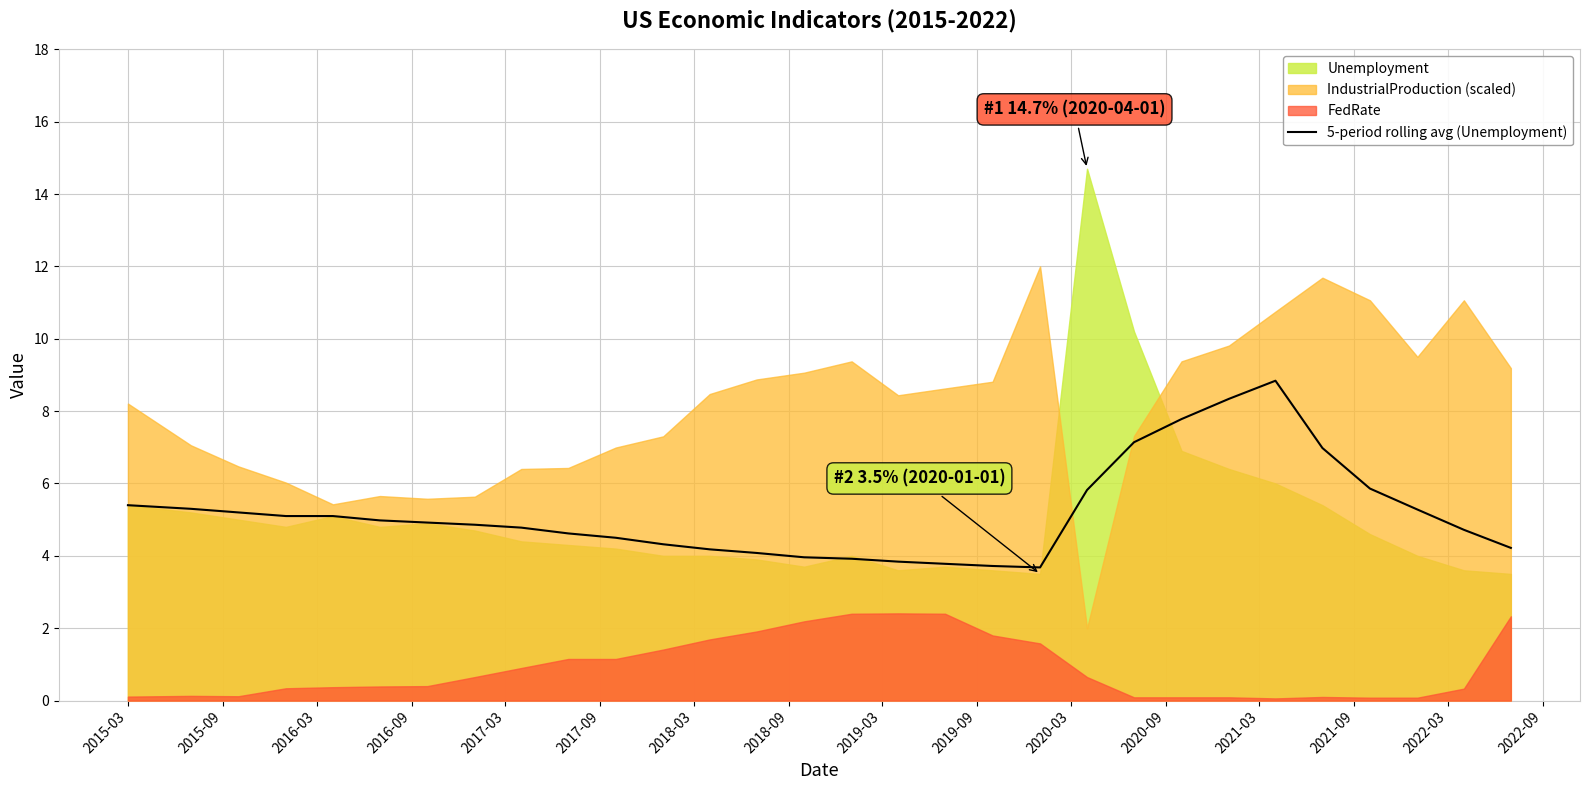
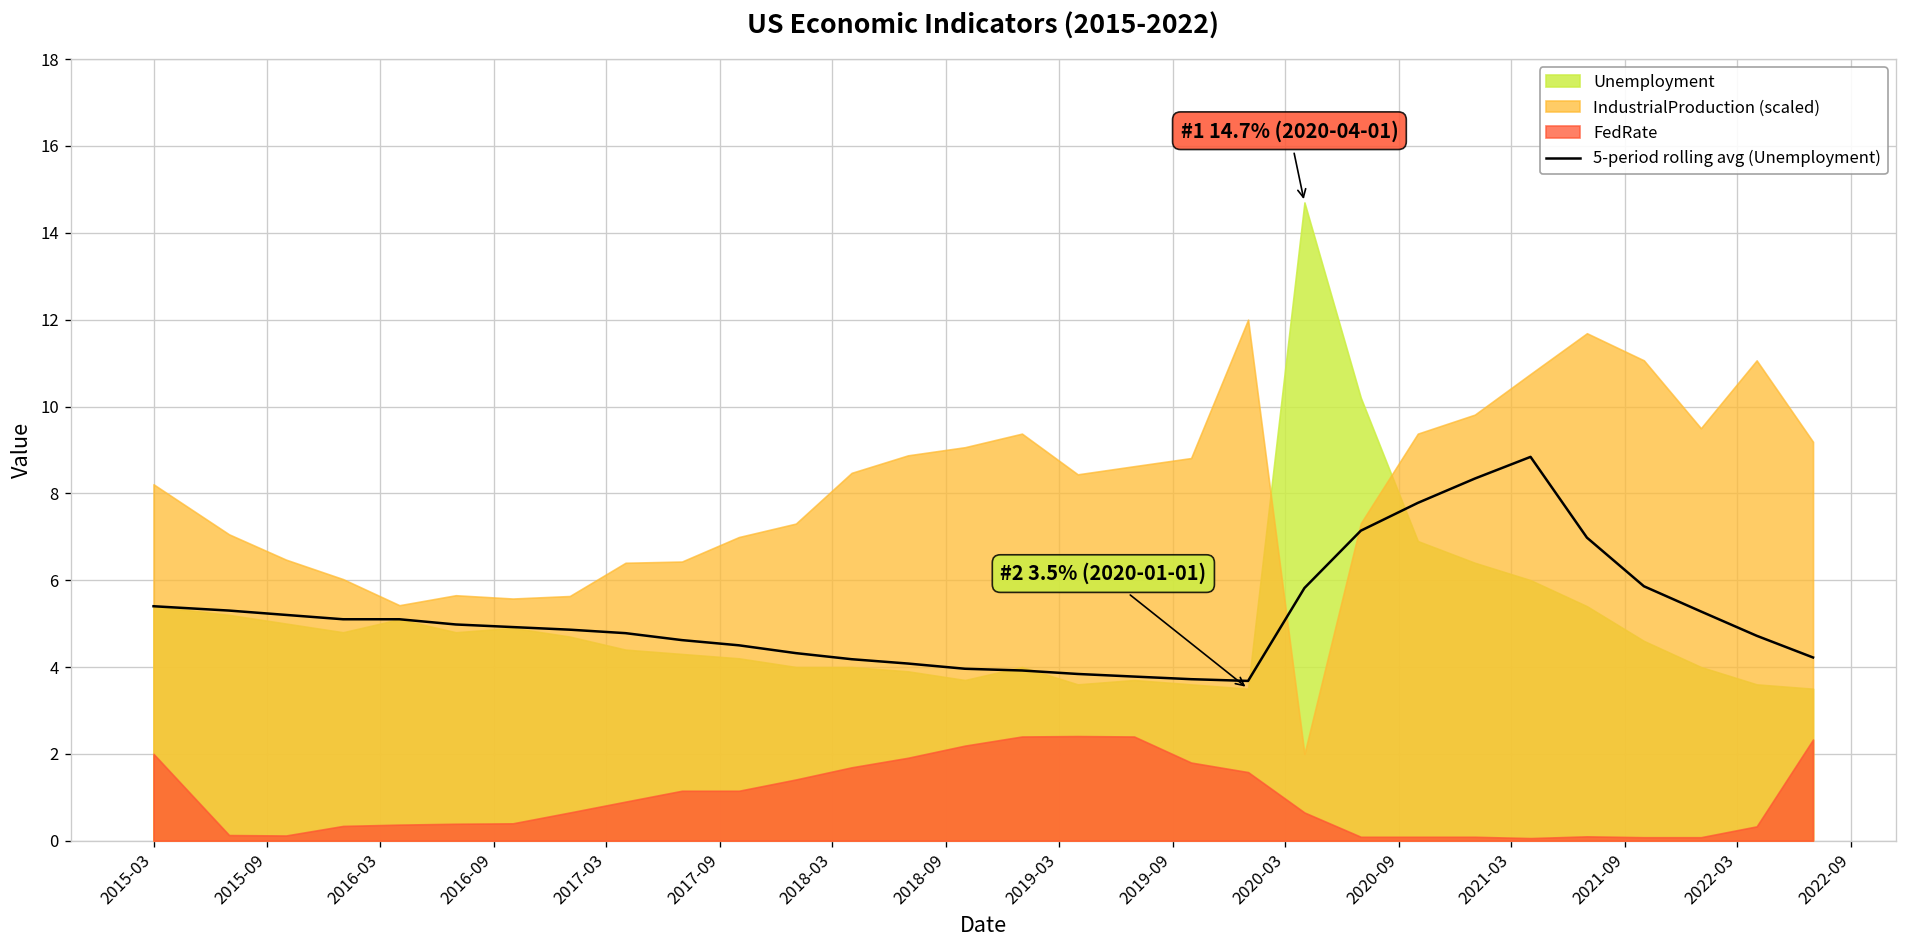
FedRate, 2015-03: 0.1 -> 2.0
